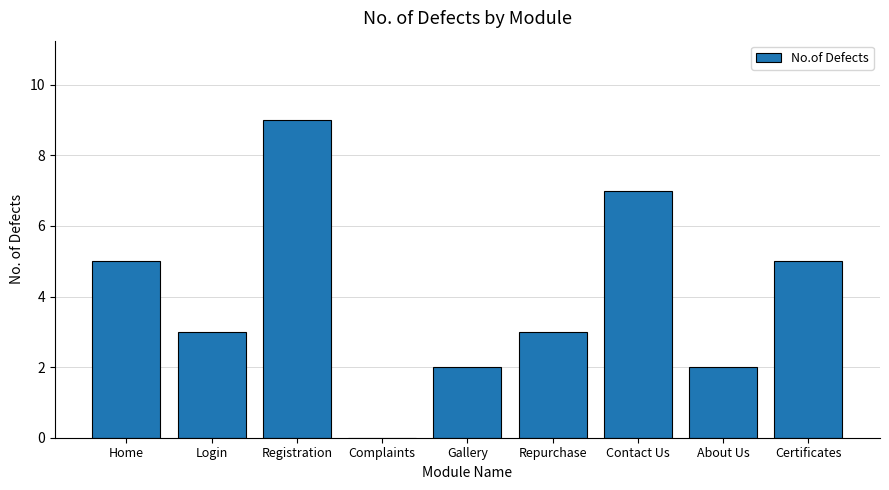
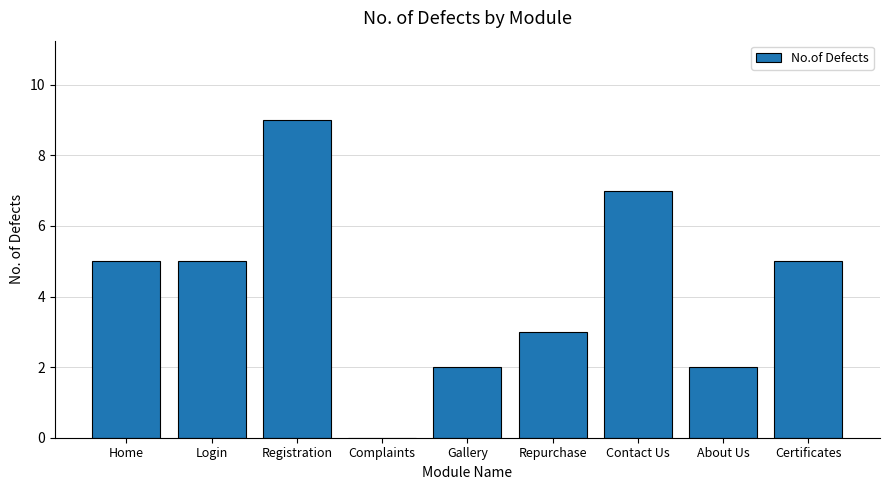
Login: 3 -> 5
